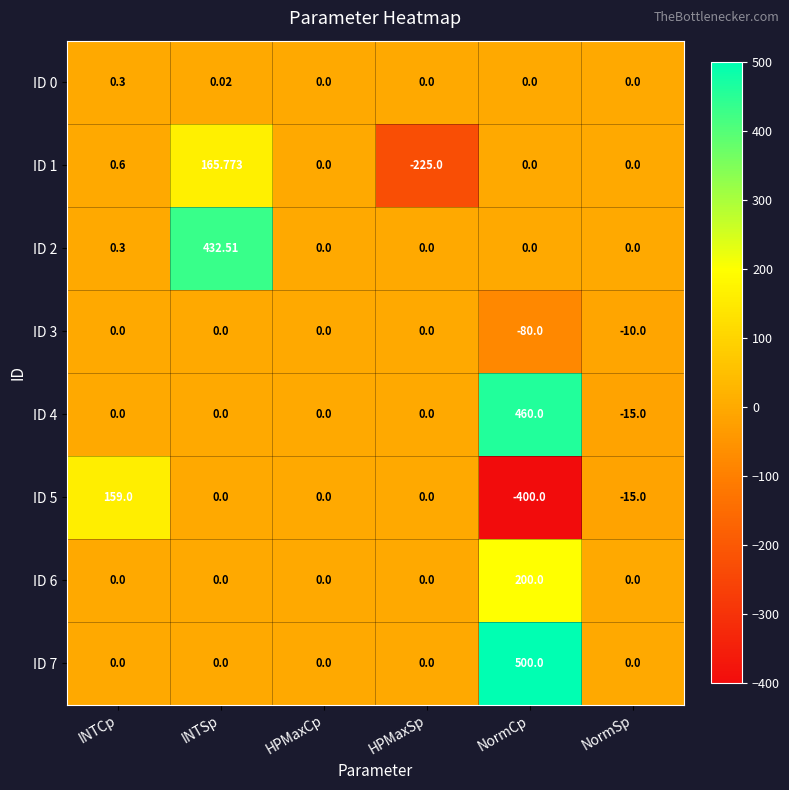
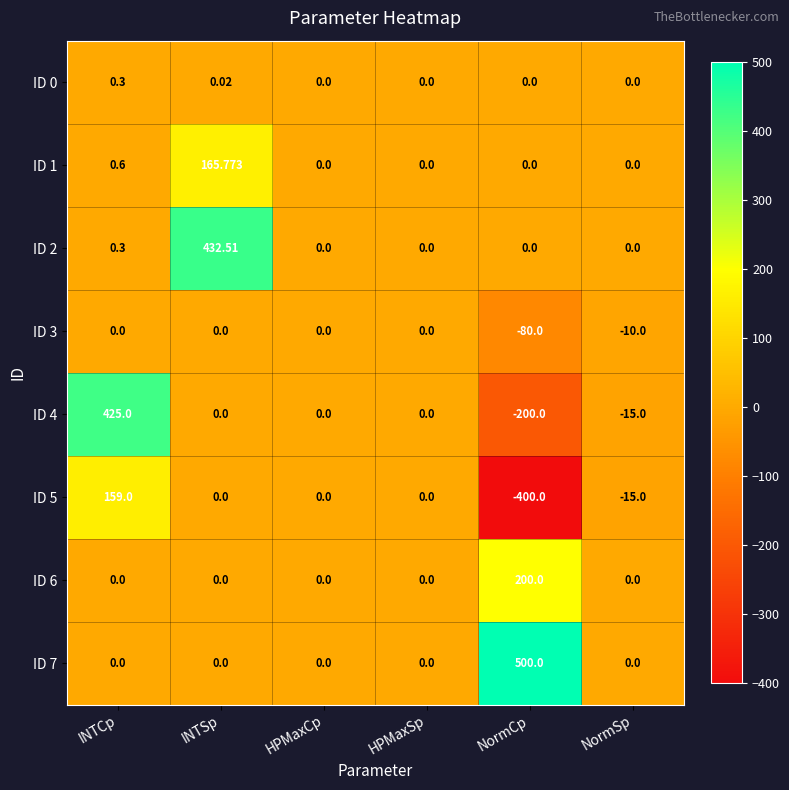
ID 1, HPMaxSp: -225.0 -> 0.0
ID 4, INTCp: 0.0 -> 425.0
ID 4, NormCp: 460.0 -> -200.0
